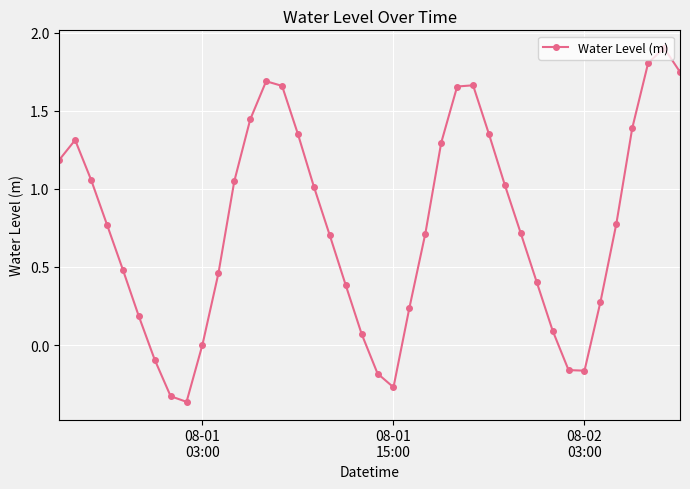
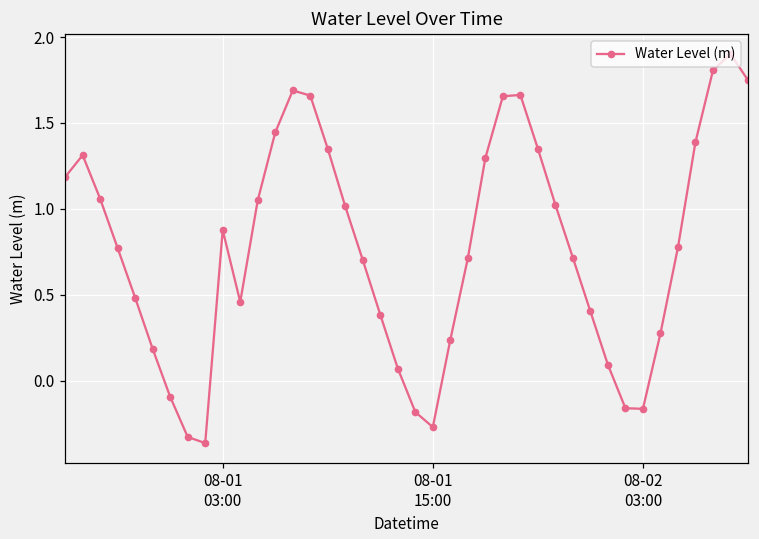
08-01 03:00: 0.00 -> 0.88
